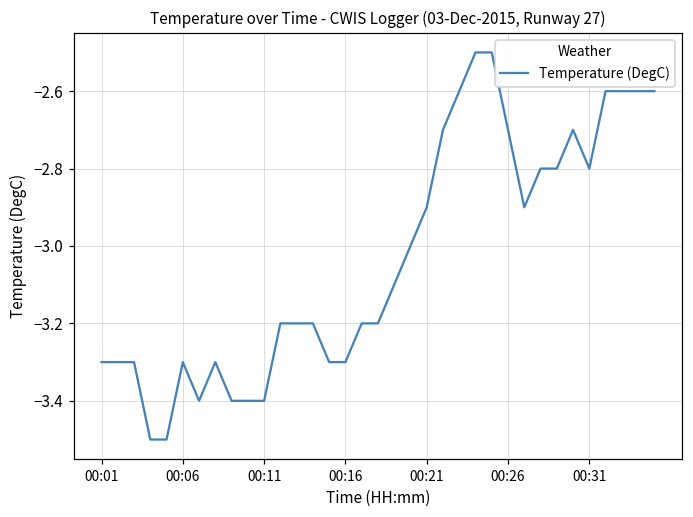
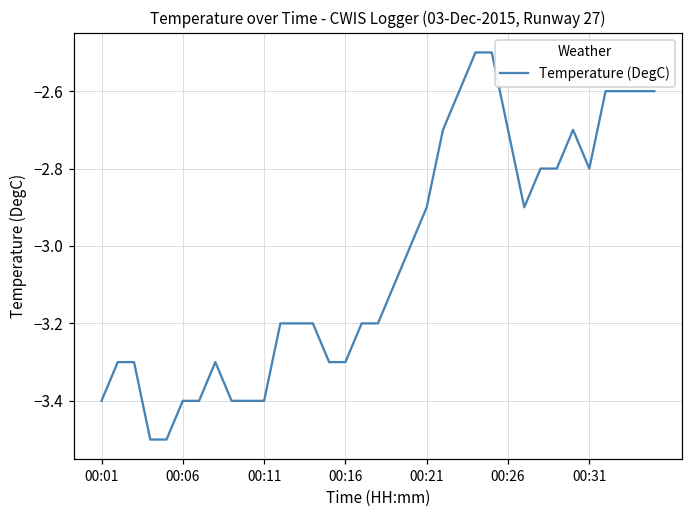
00:01: -3.3 -> -3.4
00:06: -3.3 -> -3.4
